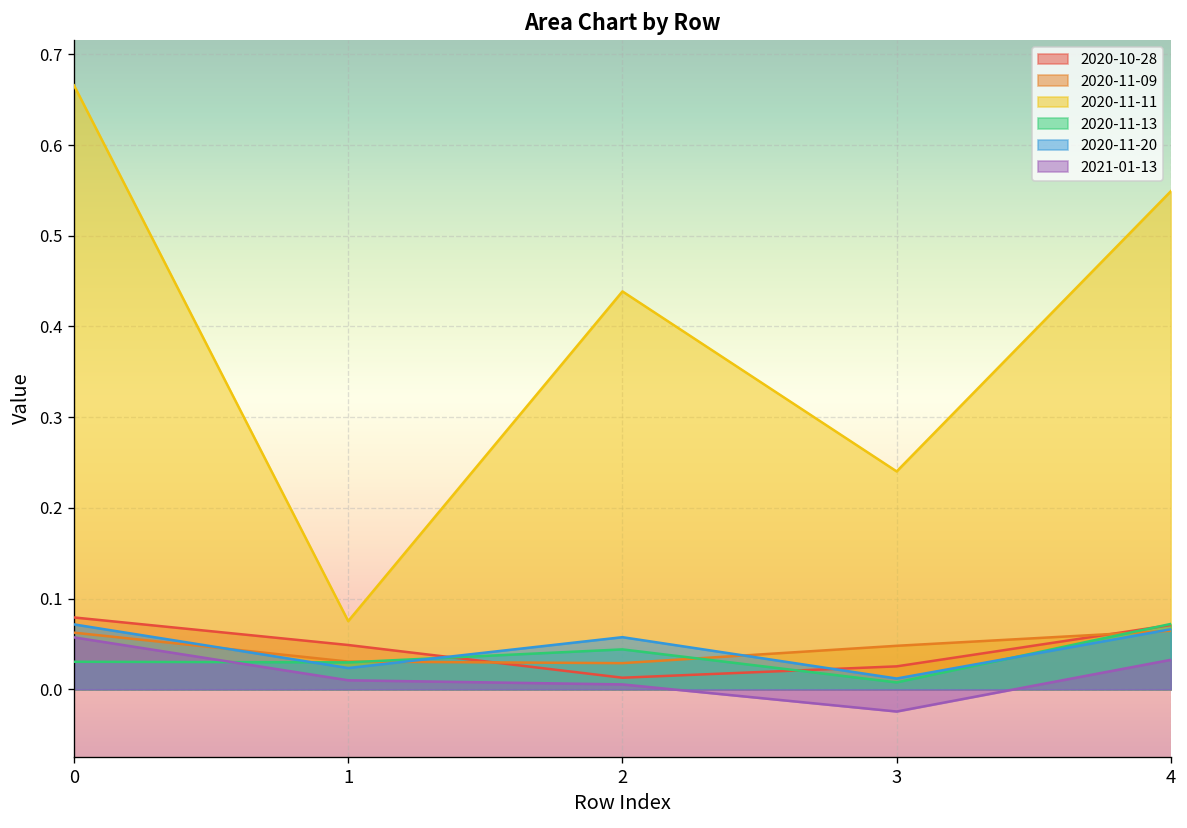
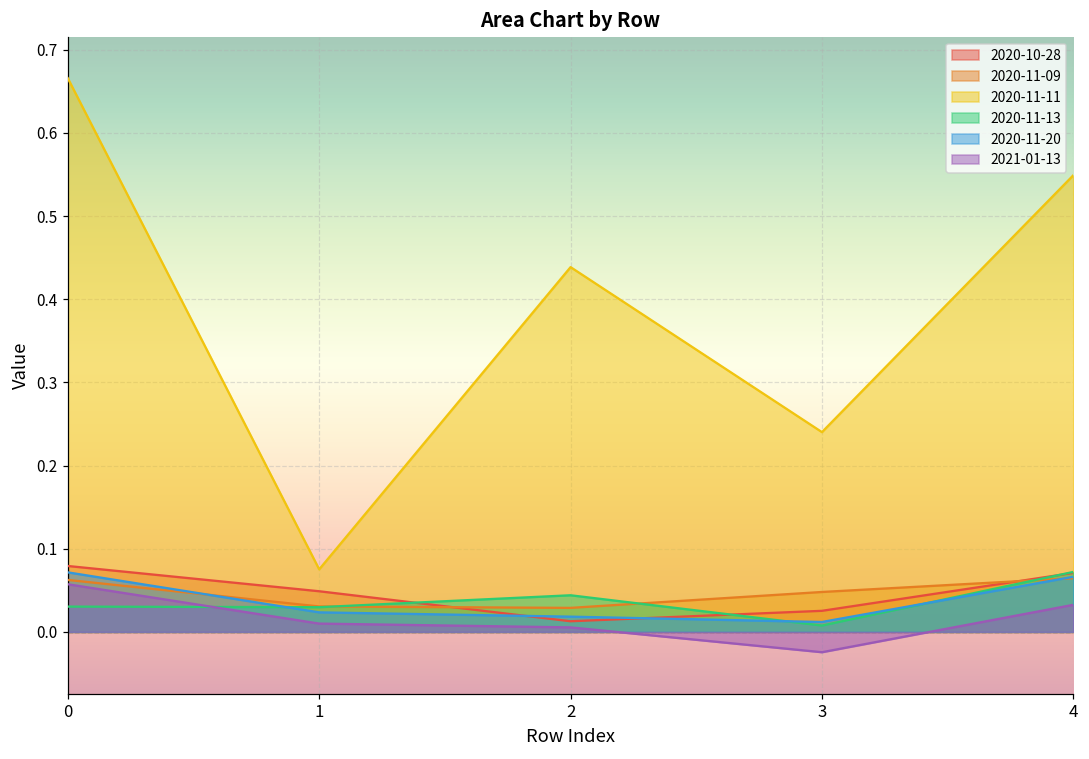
2020-11-20, 2: 0.06 -> 0.02
